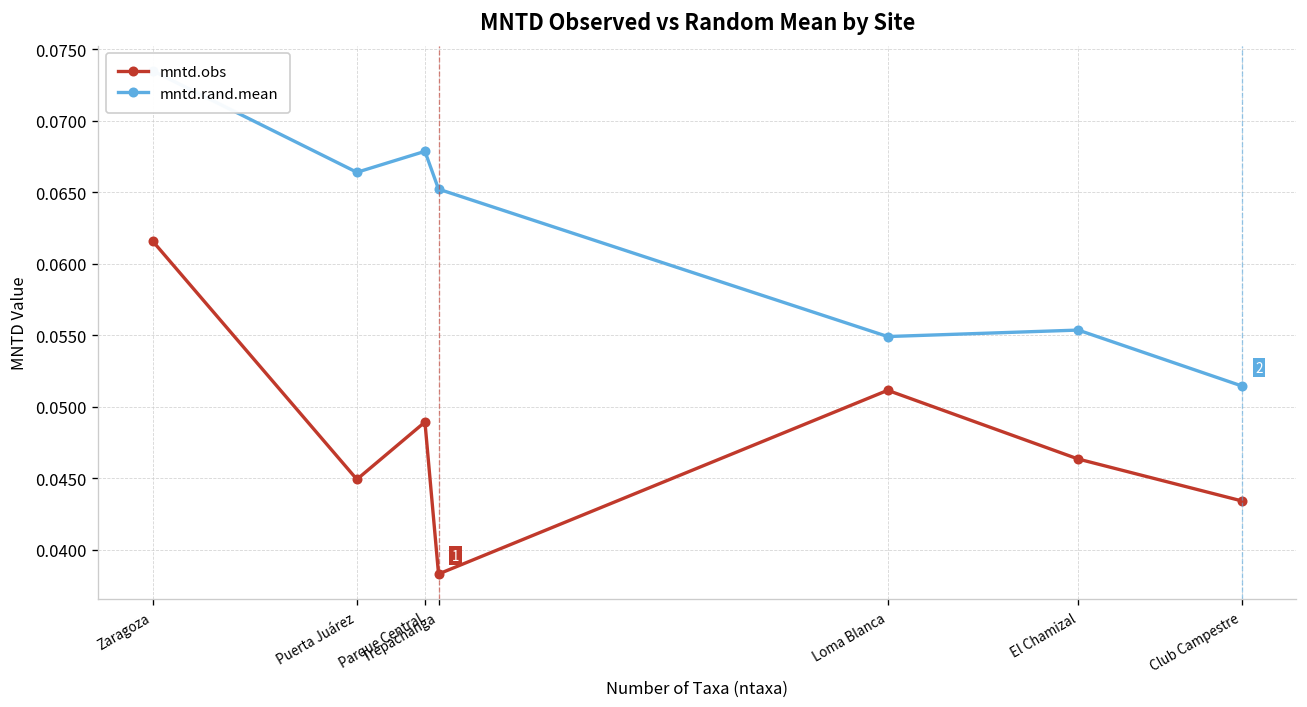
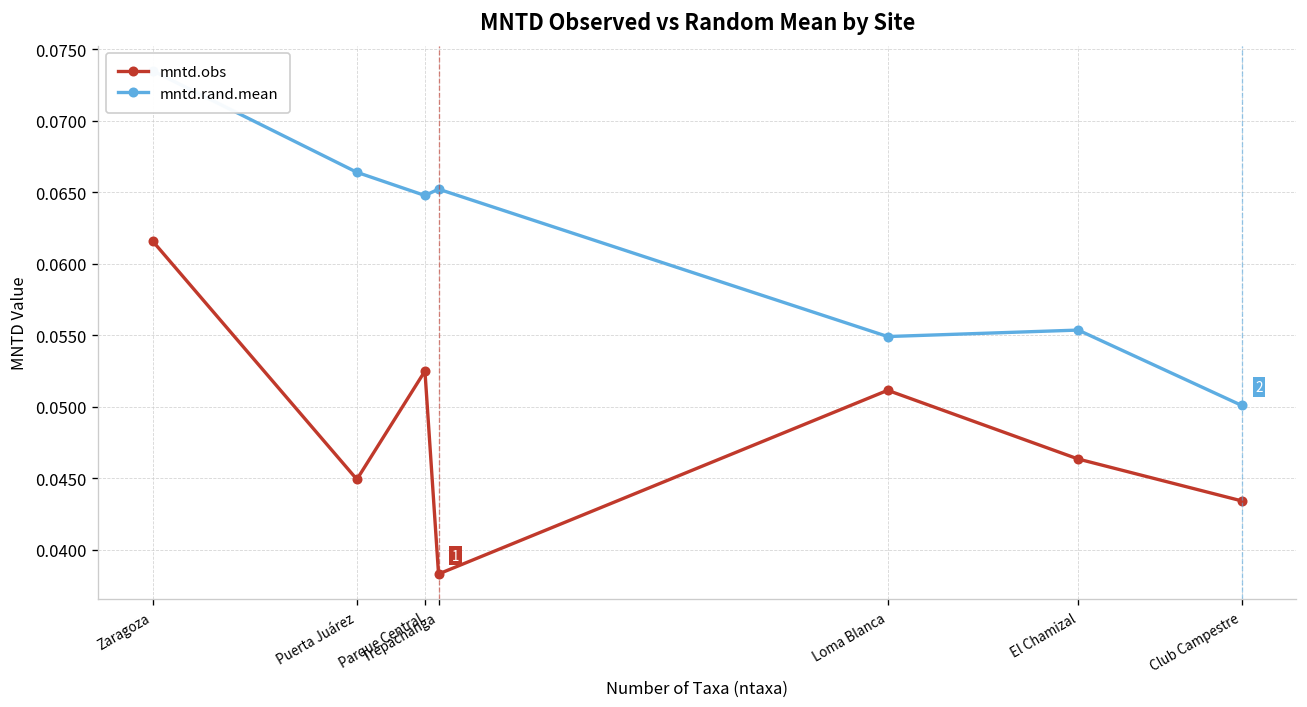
mntd.obs, Parque Central: 0.0489 -> 0.0525
mntd.rand.mean, Parque Central: 0.0679 -> 0.0648
mntd.rand.mean, Club Campestre: 0.0515 -> 0.0501
